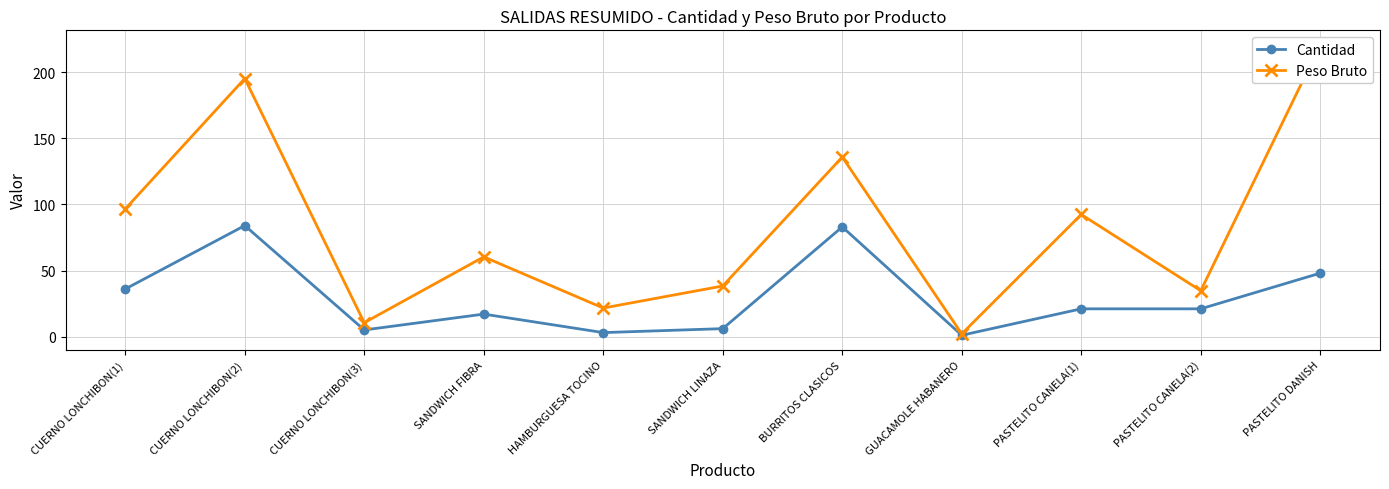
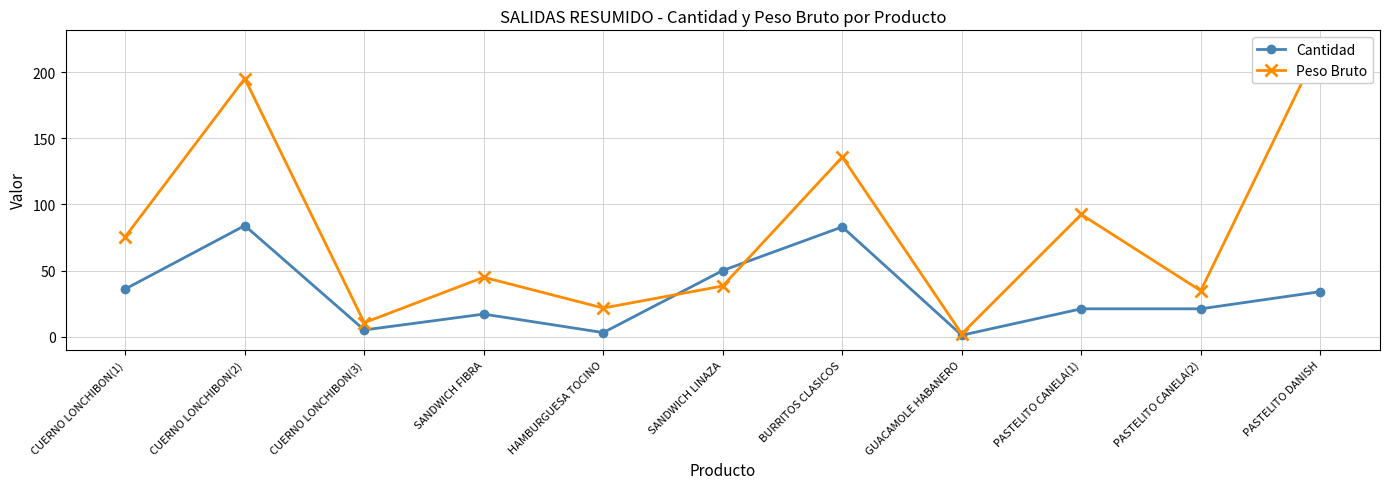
Peso Bruto, CUERNO LONCHIBON(1): 97 -> 76
Peso Bruto, SANDWICH FIBRA: 60 -> 45
Cantidad, SANDWICH LINAZA: 6 -> 50
Cantidad, PASTELITO DANISH: 48 -> 34
